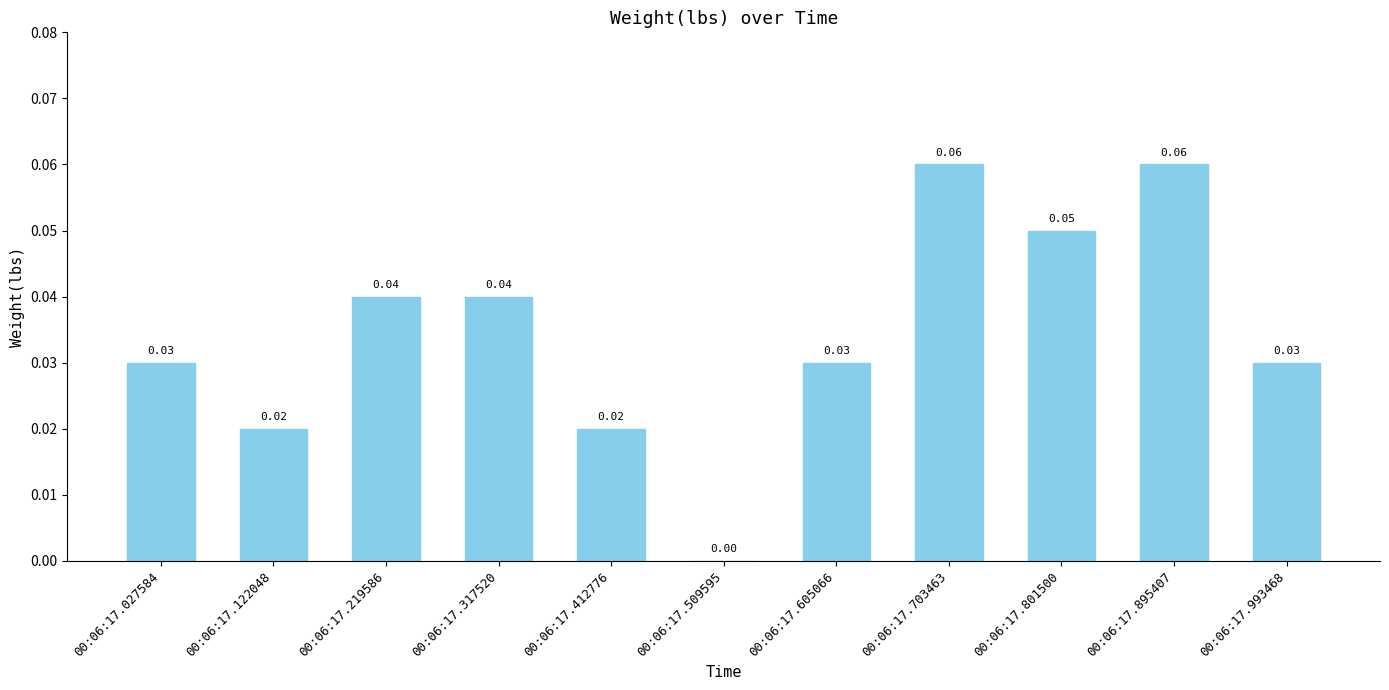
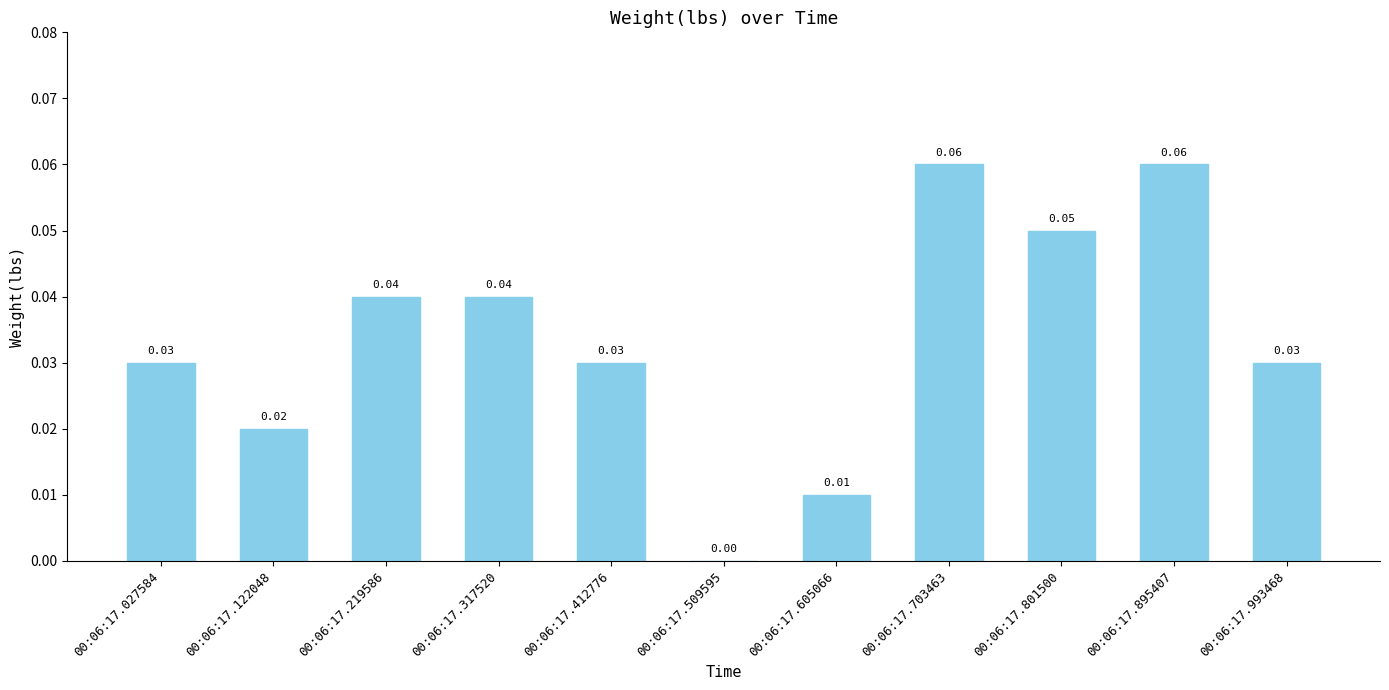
00:06:17.412776: 0.02 -> 0.03
00:06:17.605066: 0.03 -> 0.01
